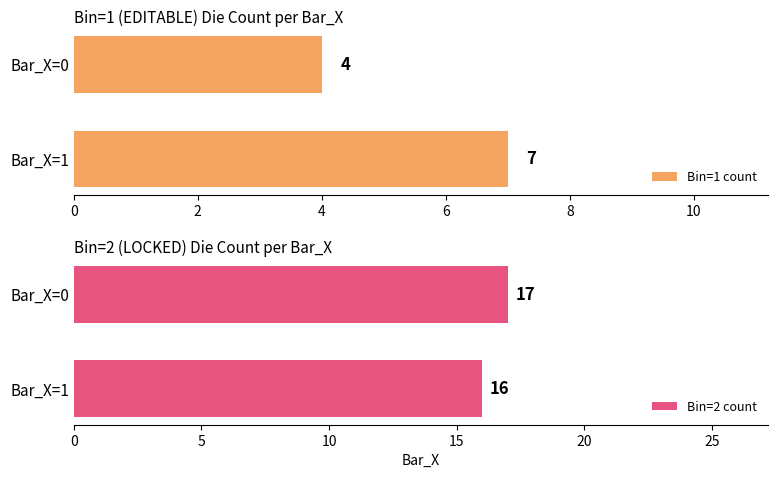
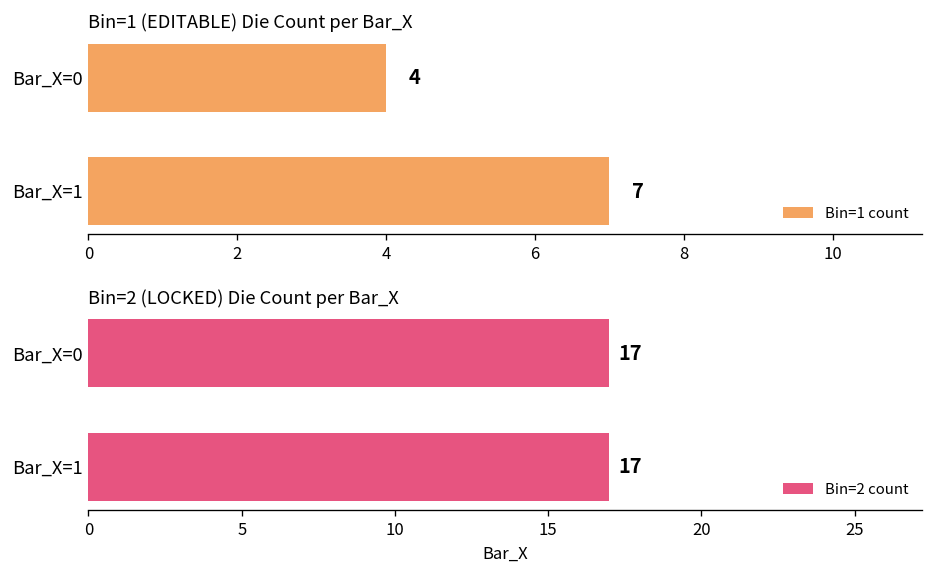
Bin=2 (LOCKED) Die Count per Bar_X, Bar_X=1: 16 -> 17
